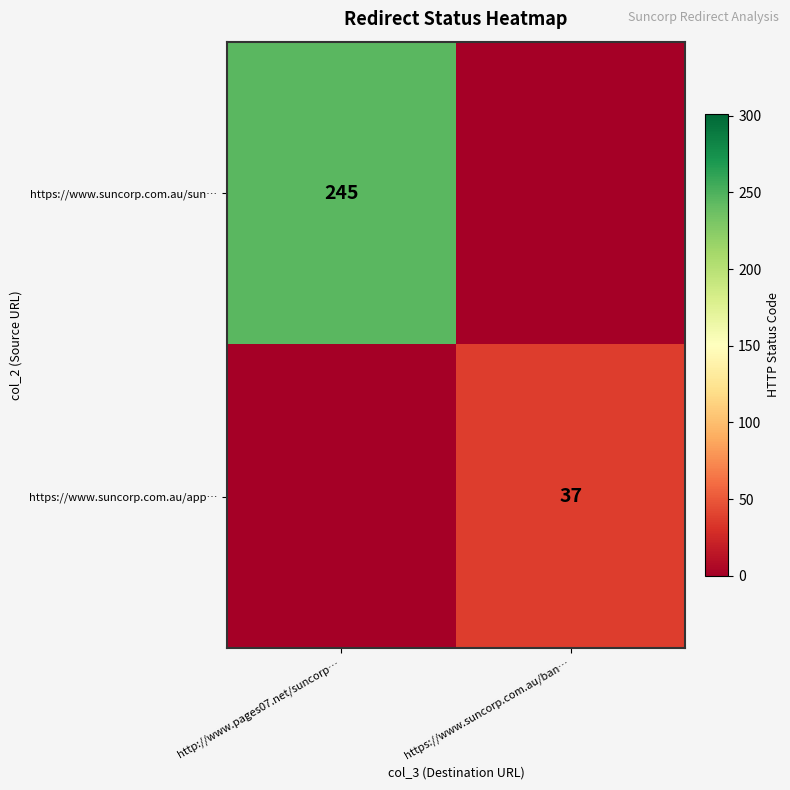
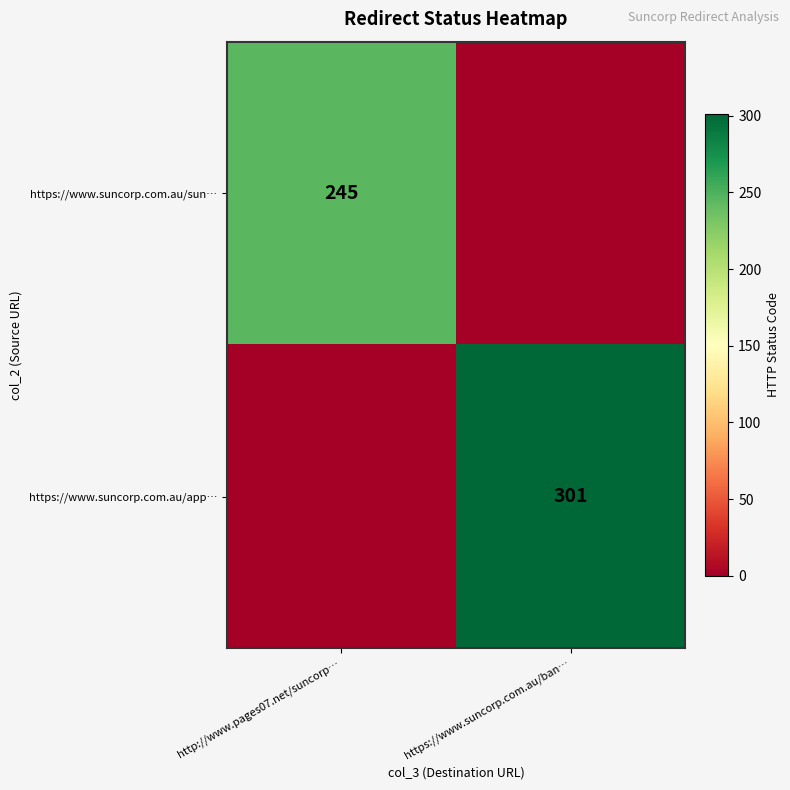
https://www.suncorp.com.au/app…, https://www.suncorp.com.au/ban…: 37 -> 301
